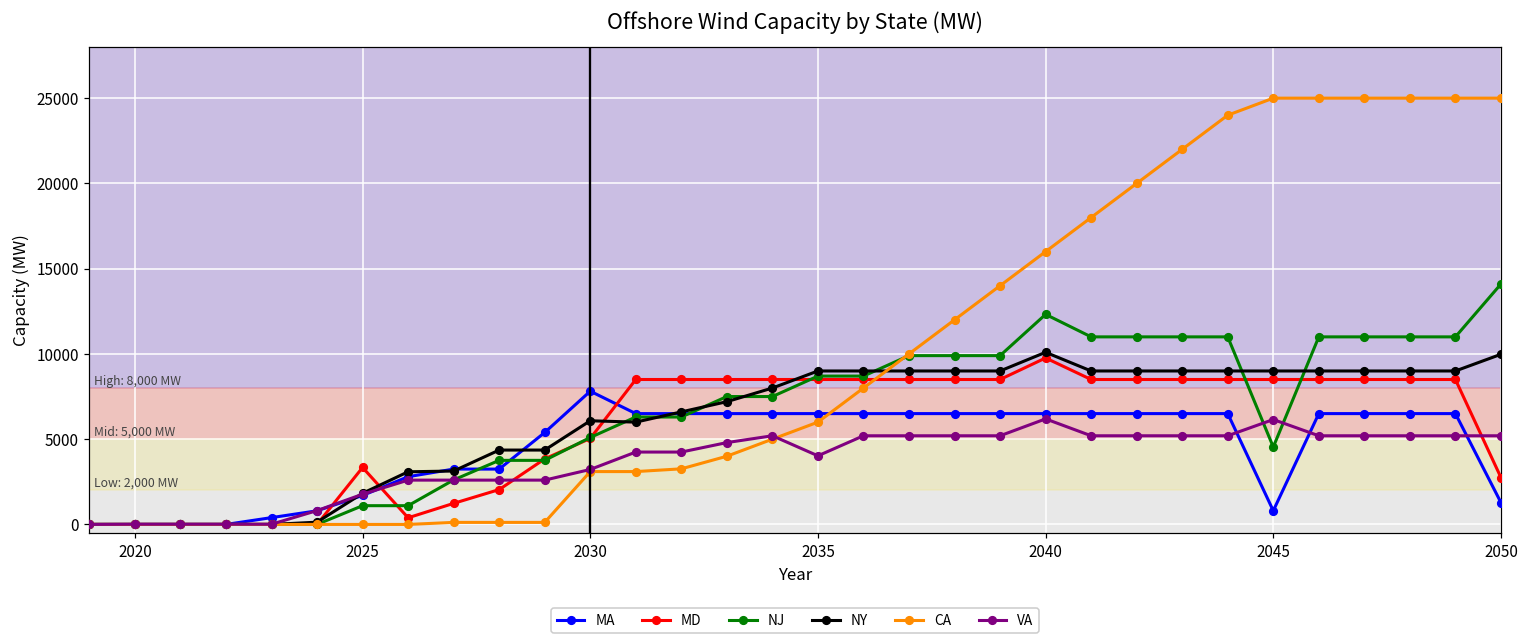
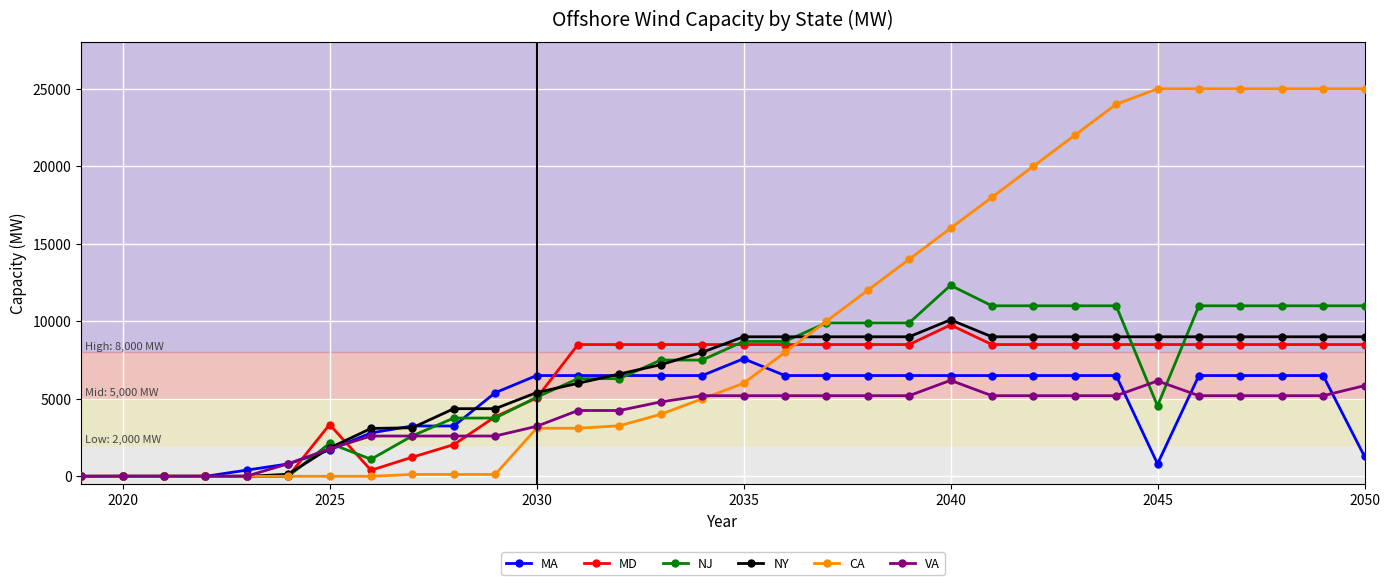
NJ, 2025: 1100 -> 2100
MA, 2030: 7800 -> 6500
NY, 2030: 6100 -> 5400
MA, 2035: 6500 -> 7600
VA, 2035: 4000 -> 5200
MD, 2050: 2800 -> 8500
NJ, 2050: 14100 -> 11000
NY, 2050: 10000 -> 9000
VA, 2050: 5200 -> 5800
